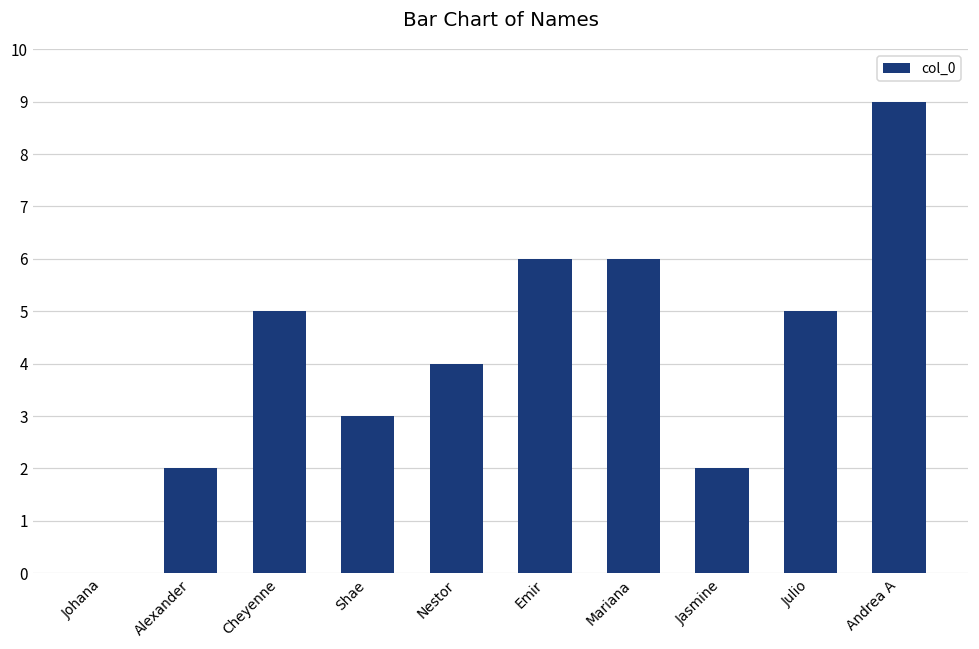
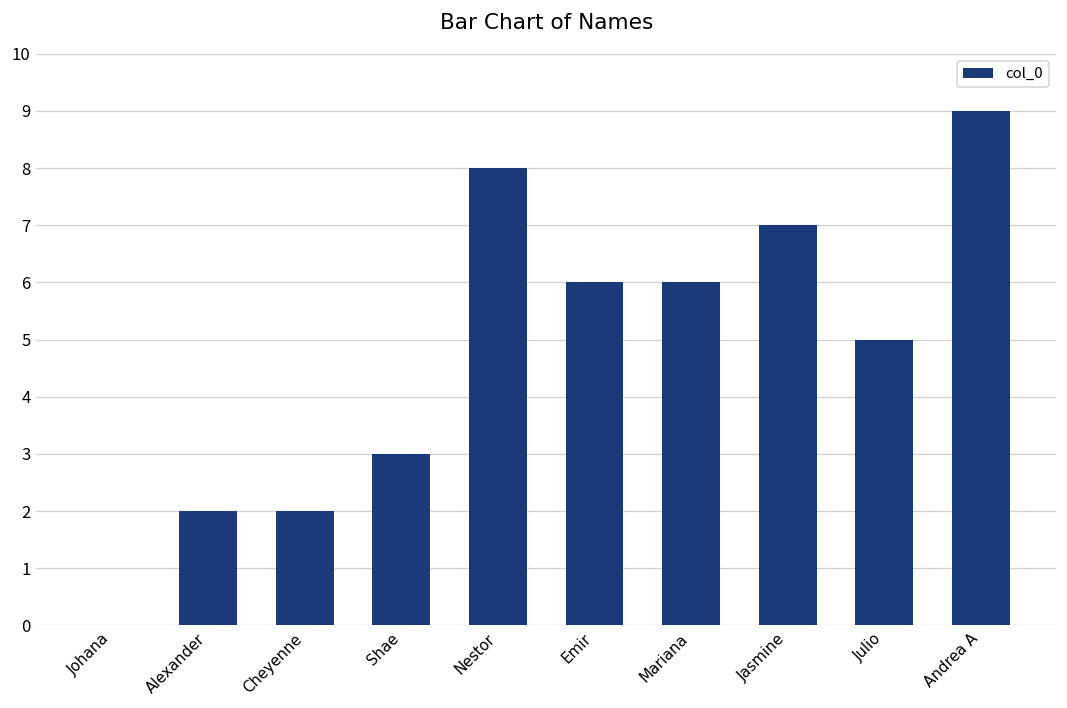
Cheyenne: 5 -> 2
Nestor: 4 -> 8
Jasmine: 2 -> 7
